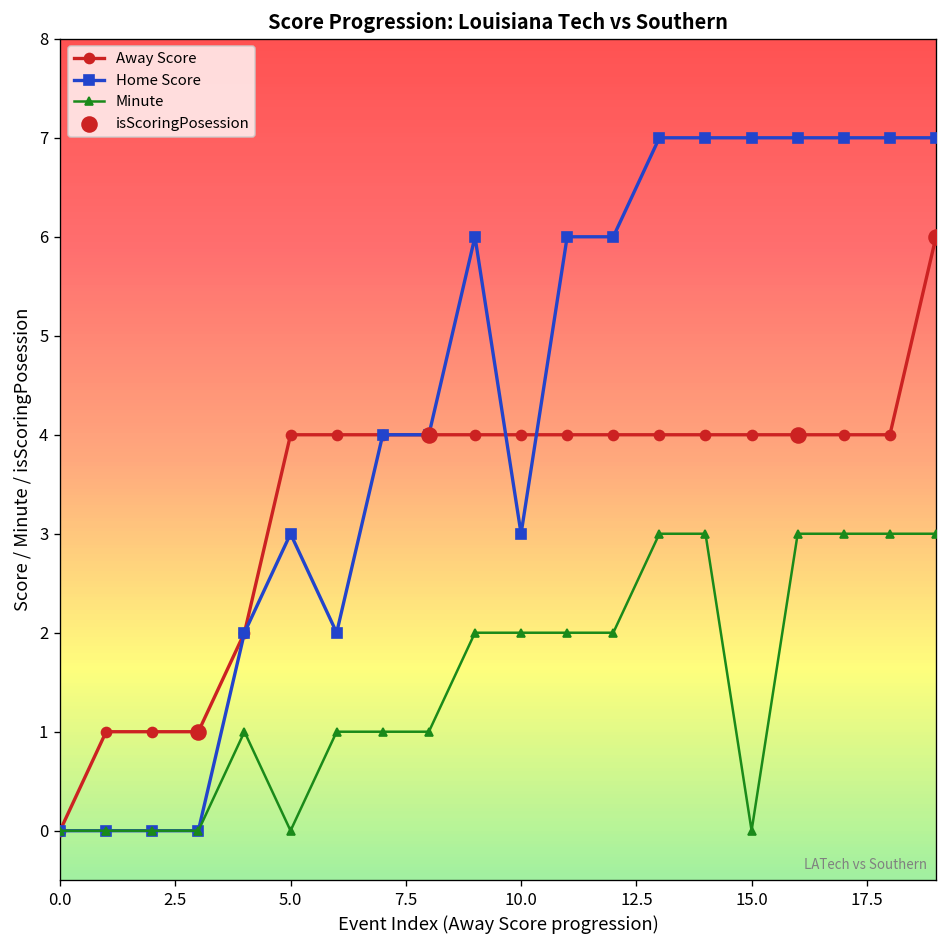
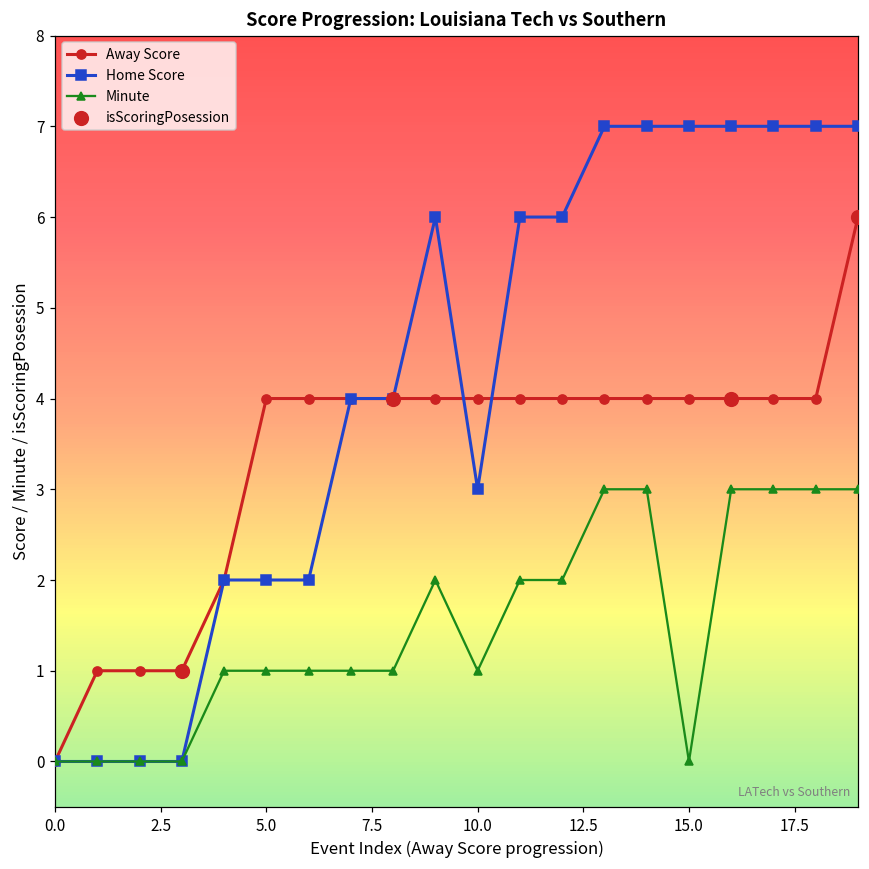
Home Score, 5.0: 3 -> 2
Minute, 5.0: 0 -> 1
Minute, 10.0: 2 -> 1
